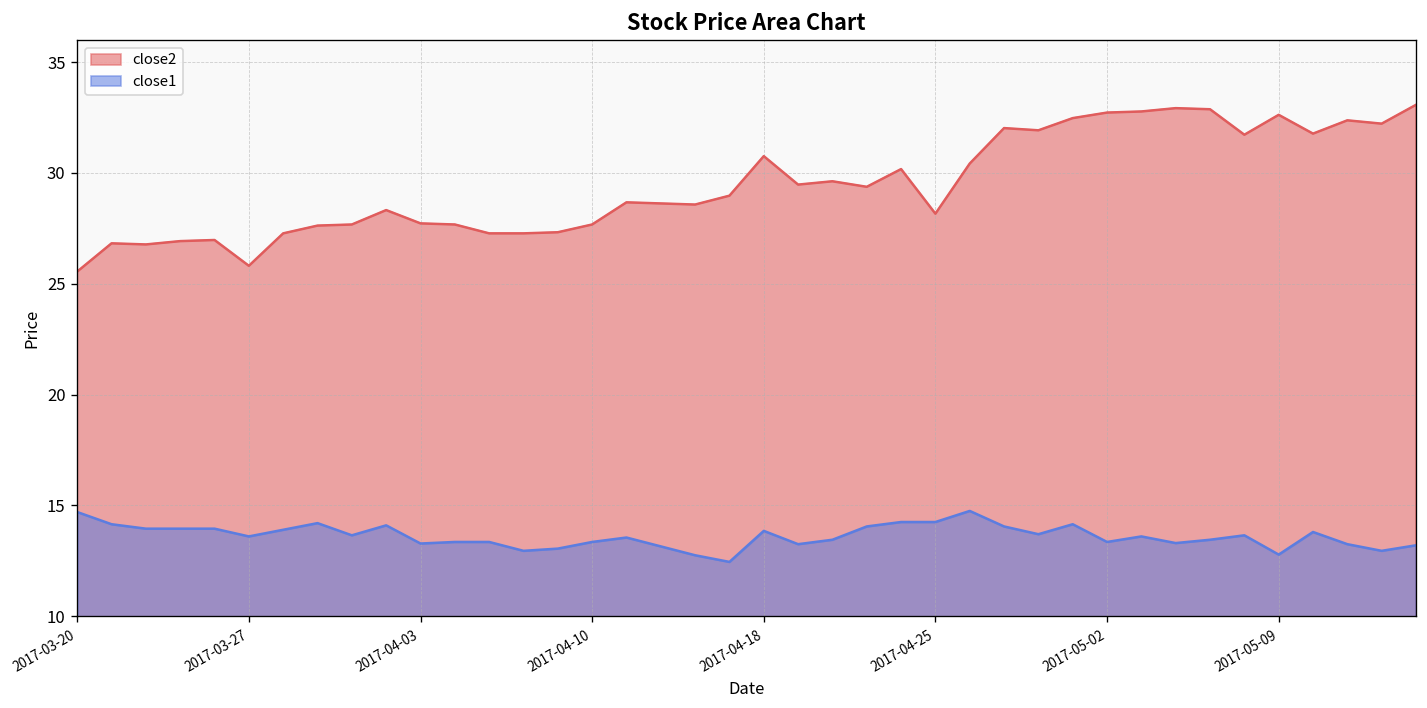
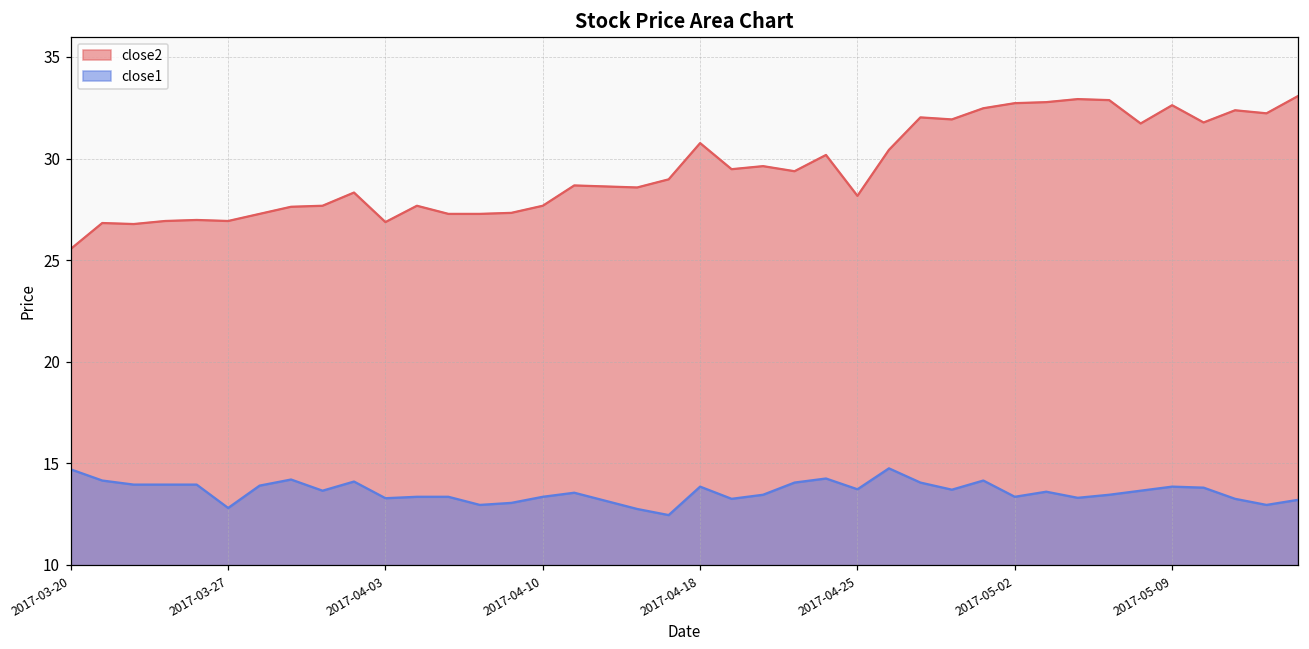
close2, 2017-03-27: 25.8 -> 26.9
close1, 2017-03-27: 13.6 -> 12.8
close2, 2017-04-03: 27.7 -> 26.9
close1, 2017-04-25: 14.3 -> 13.7
close1, 2017-05-09: 12.8 -> 13.9
